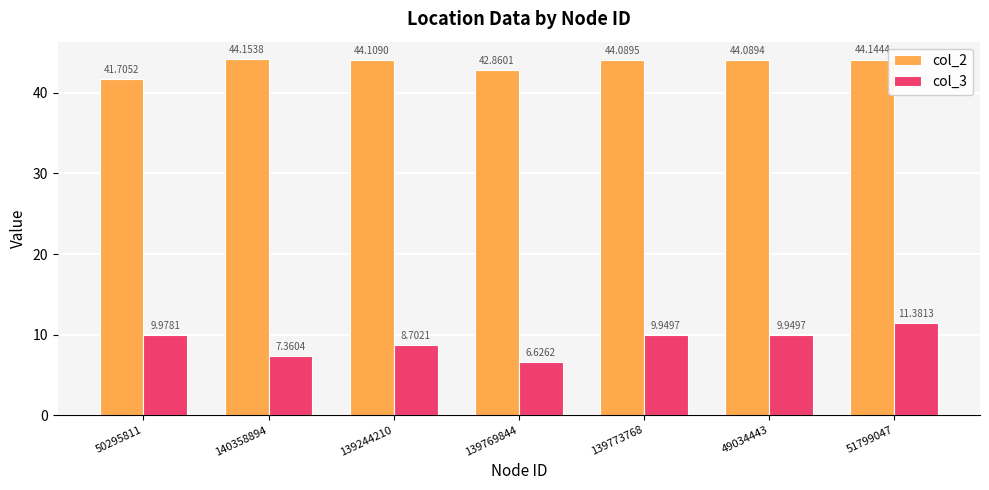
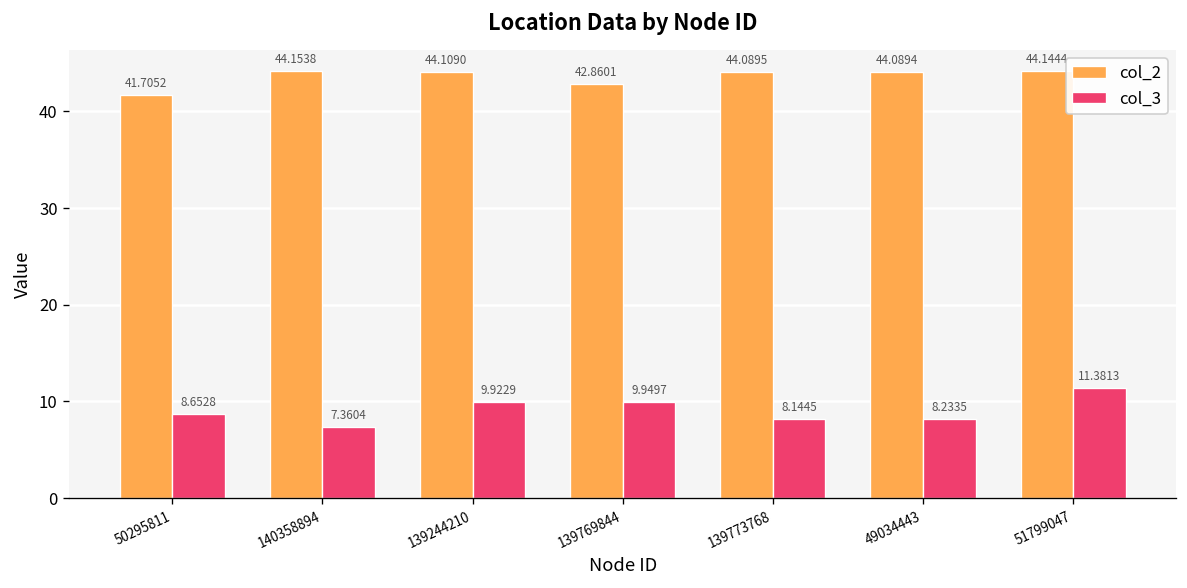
col_3, 50295811: 9.9781 -> 8.6528
col_3, 139244210: 8.7021 -> 9.9229
col_3, 139769844: 6.6262 -> 9.9497
col_3, 139773768: 9.9497 -> 8.1445
col_3, 49034443: 9.9497 -> 8.2335
